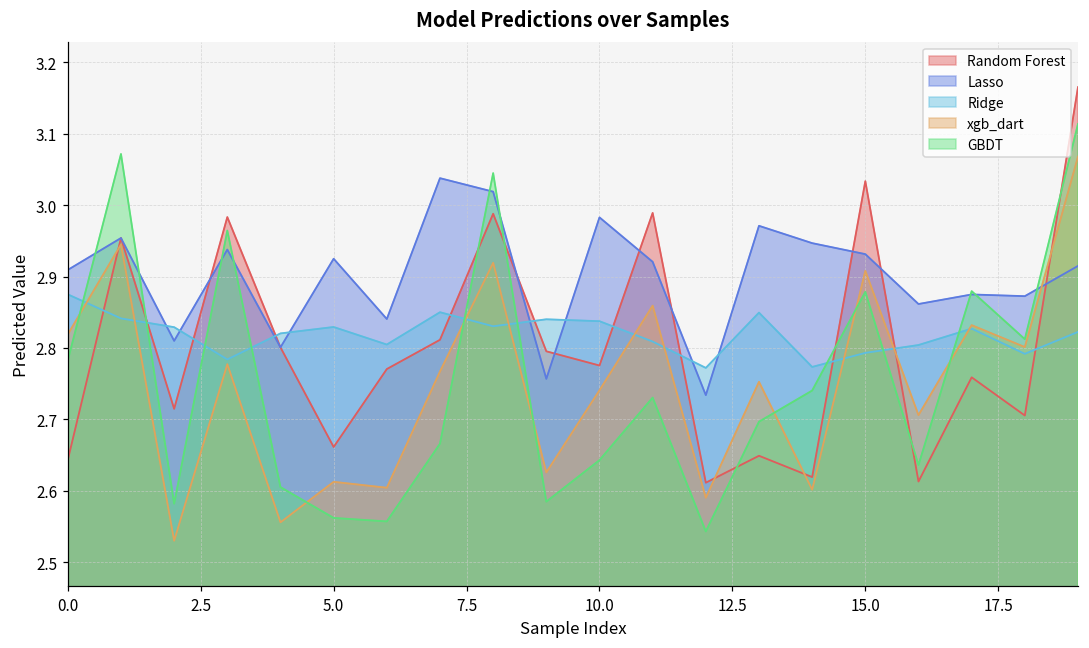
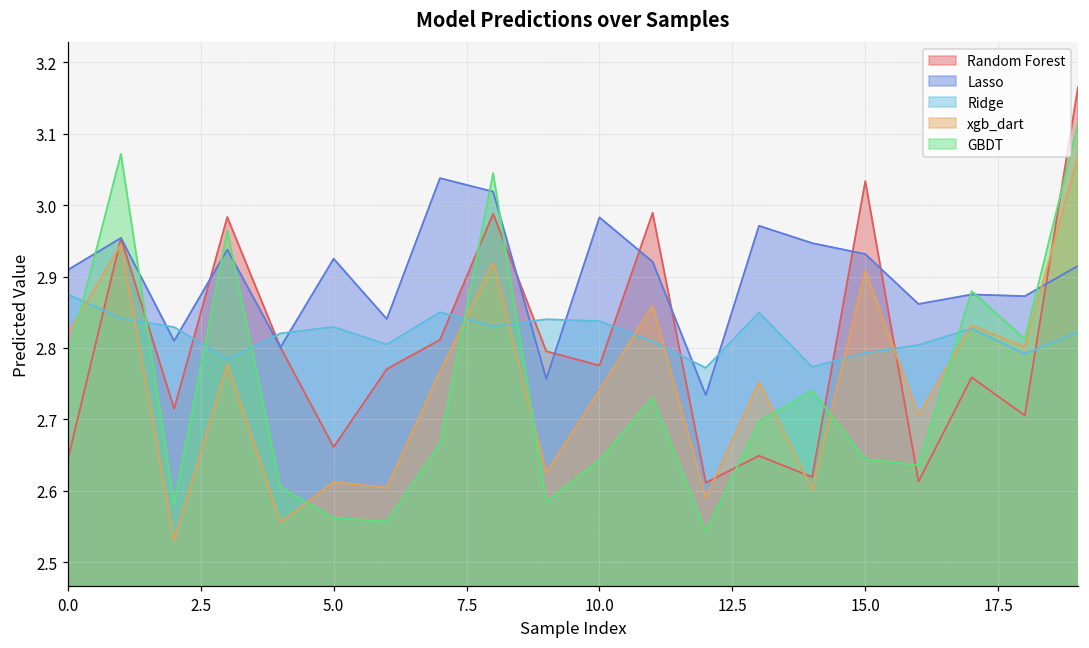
GBDT, 15.0: 2.88 -> 2.64
